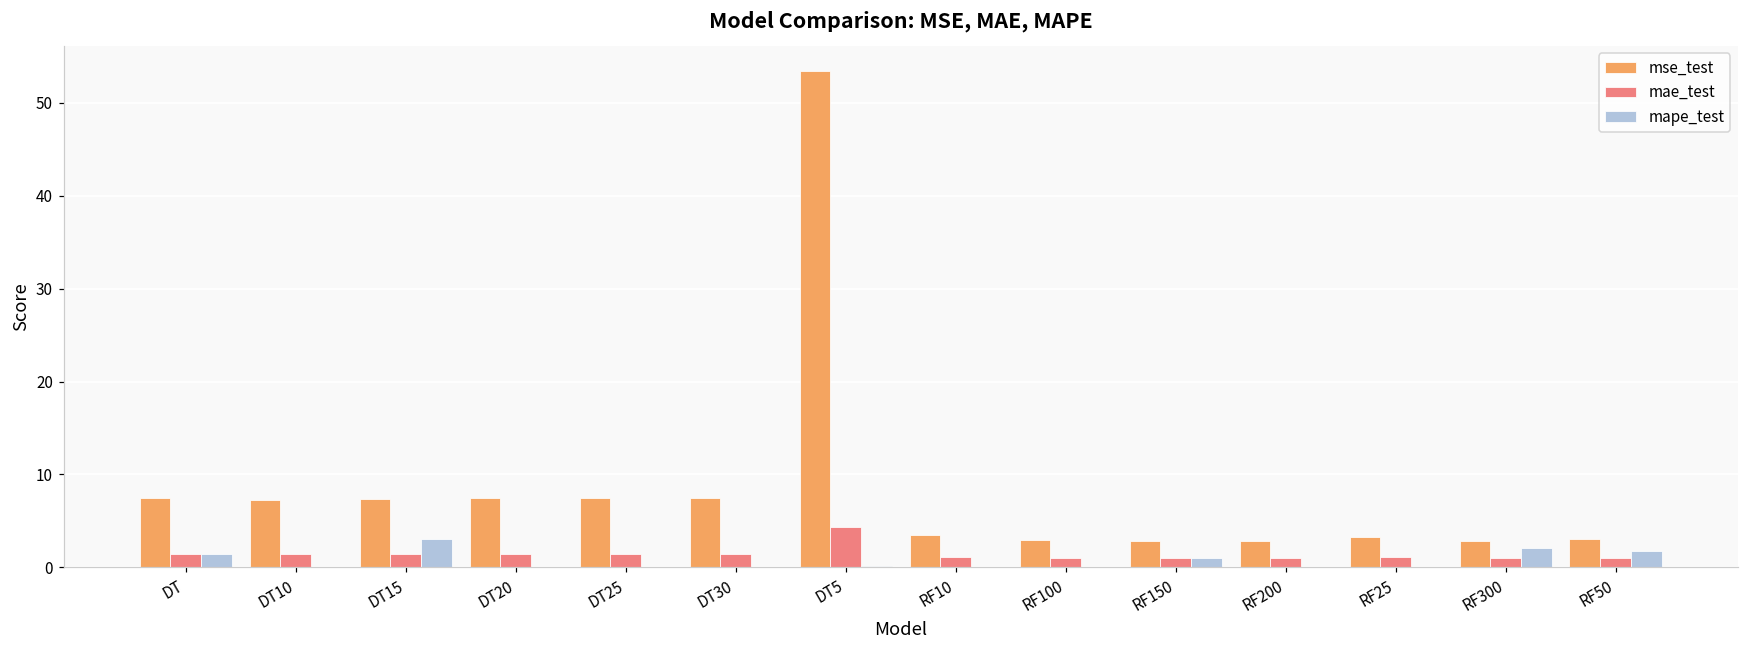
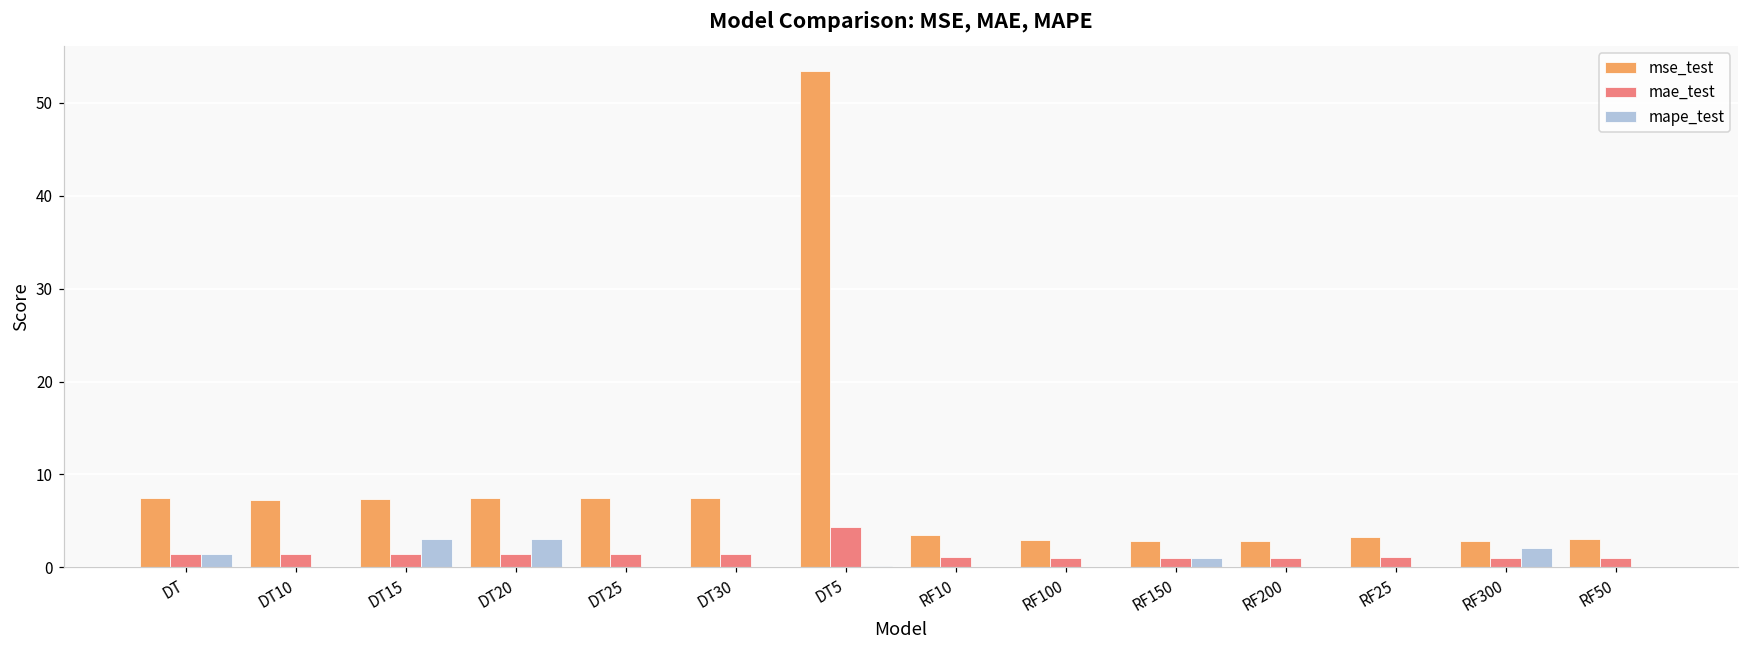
mape_test, DT20: 0 -> 3
mape_test, RF50: 2 -> 0
